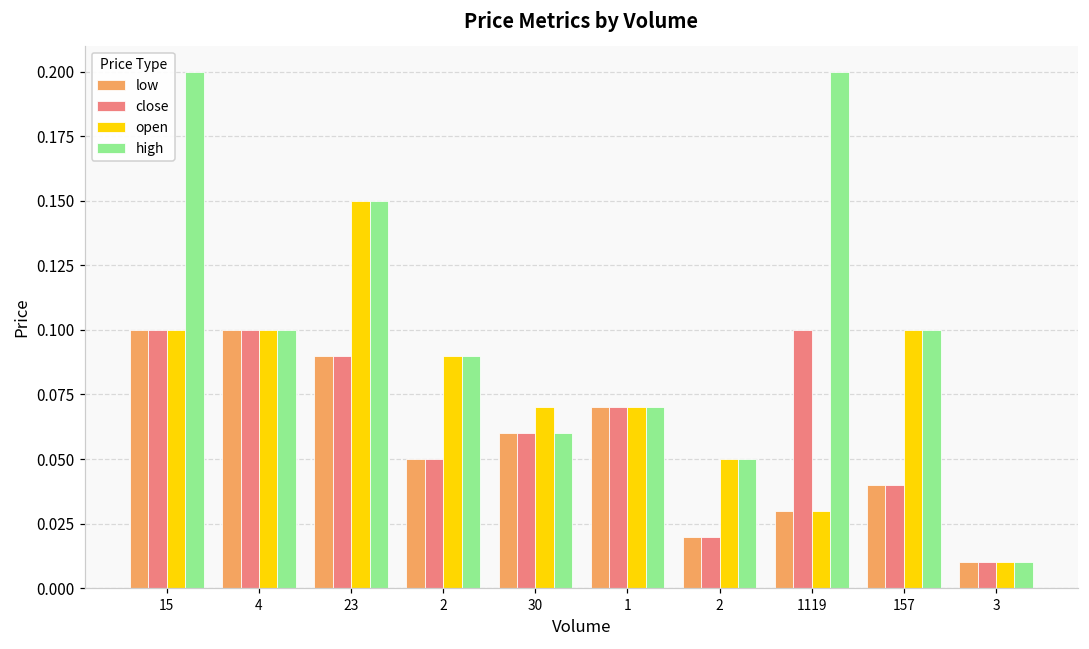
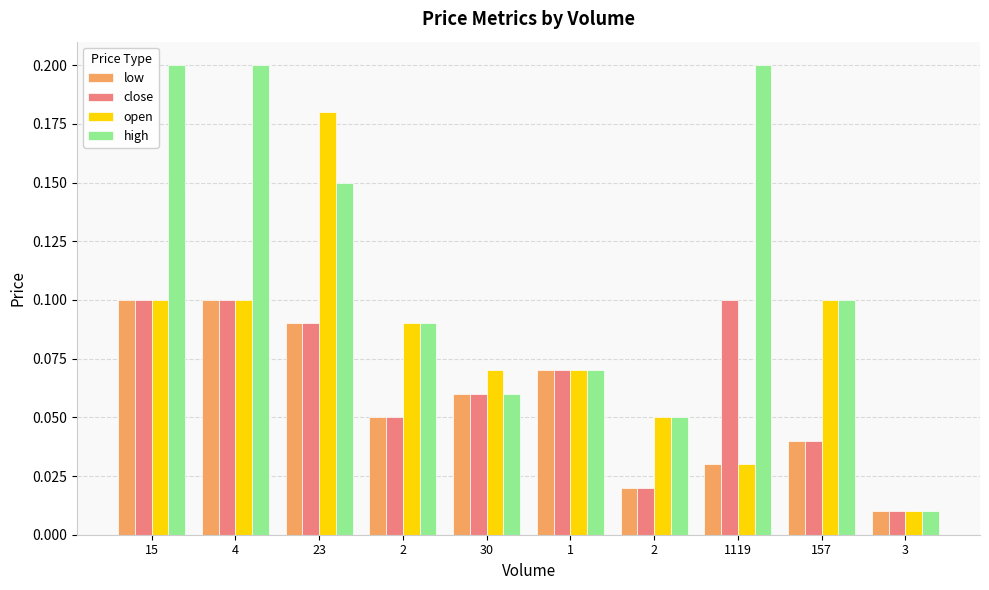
high, 4: 0.1 -> 0.2
open, 23: 0.15 -> 0.18
